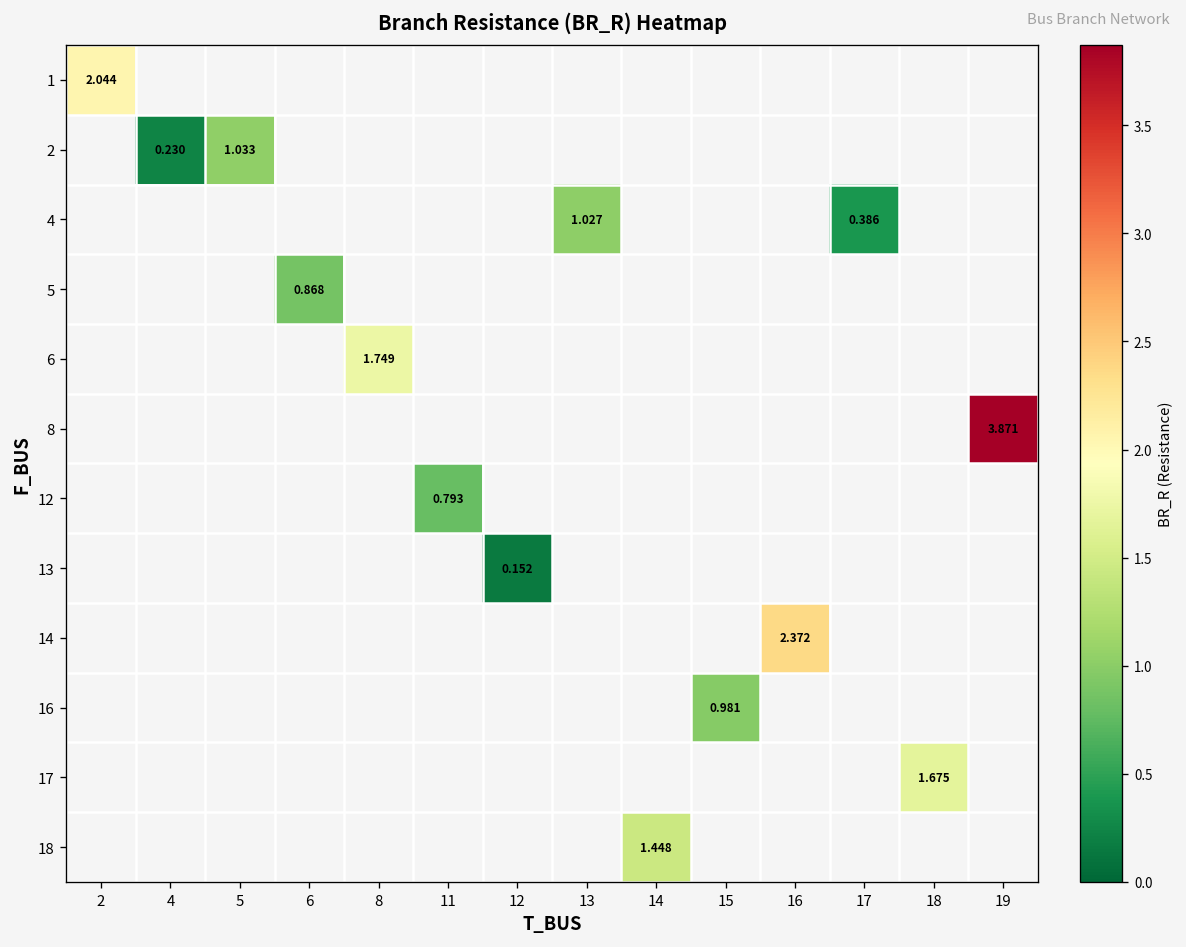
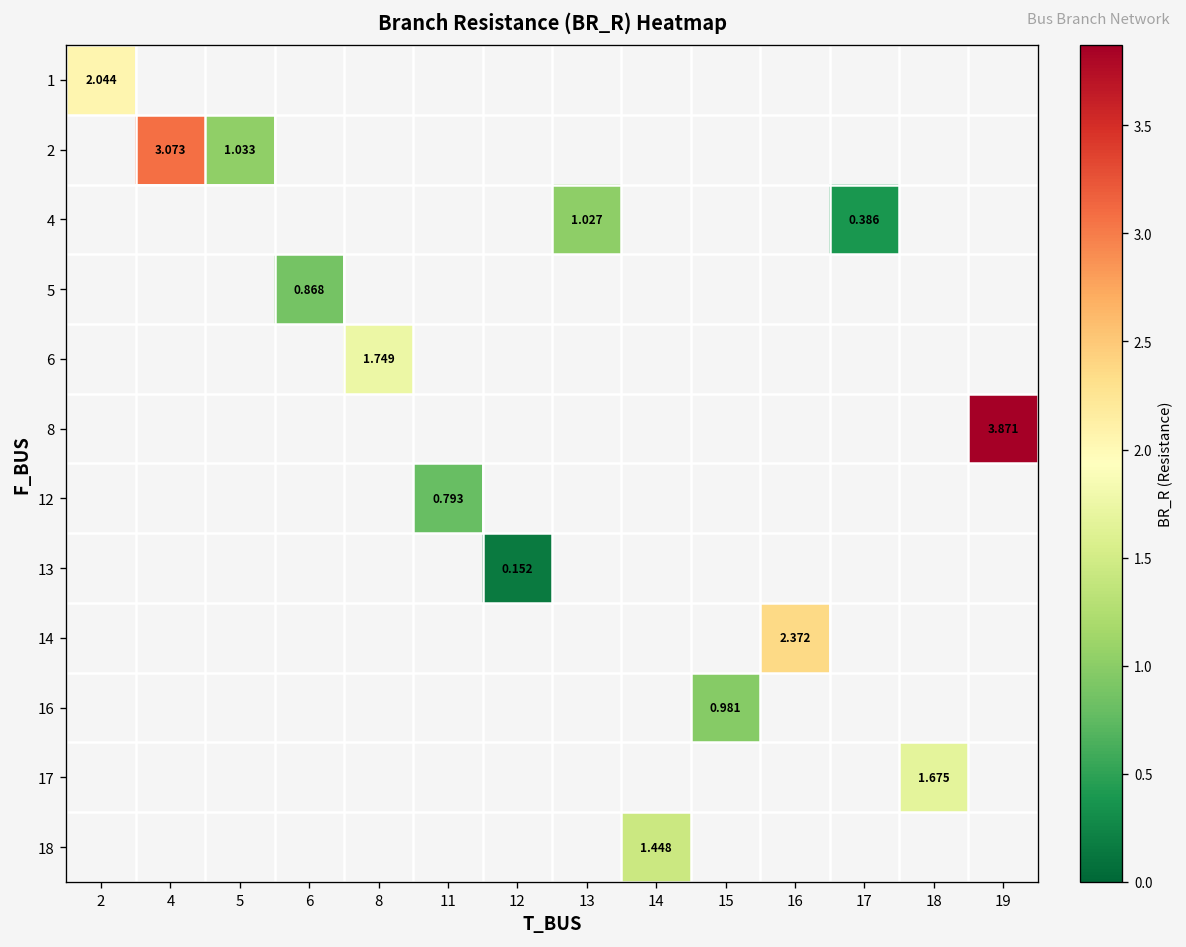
2, 4: 0.230 -> 3.073
